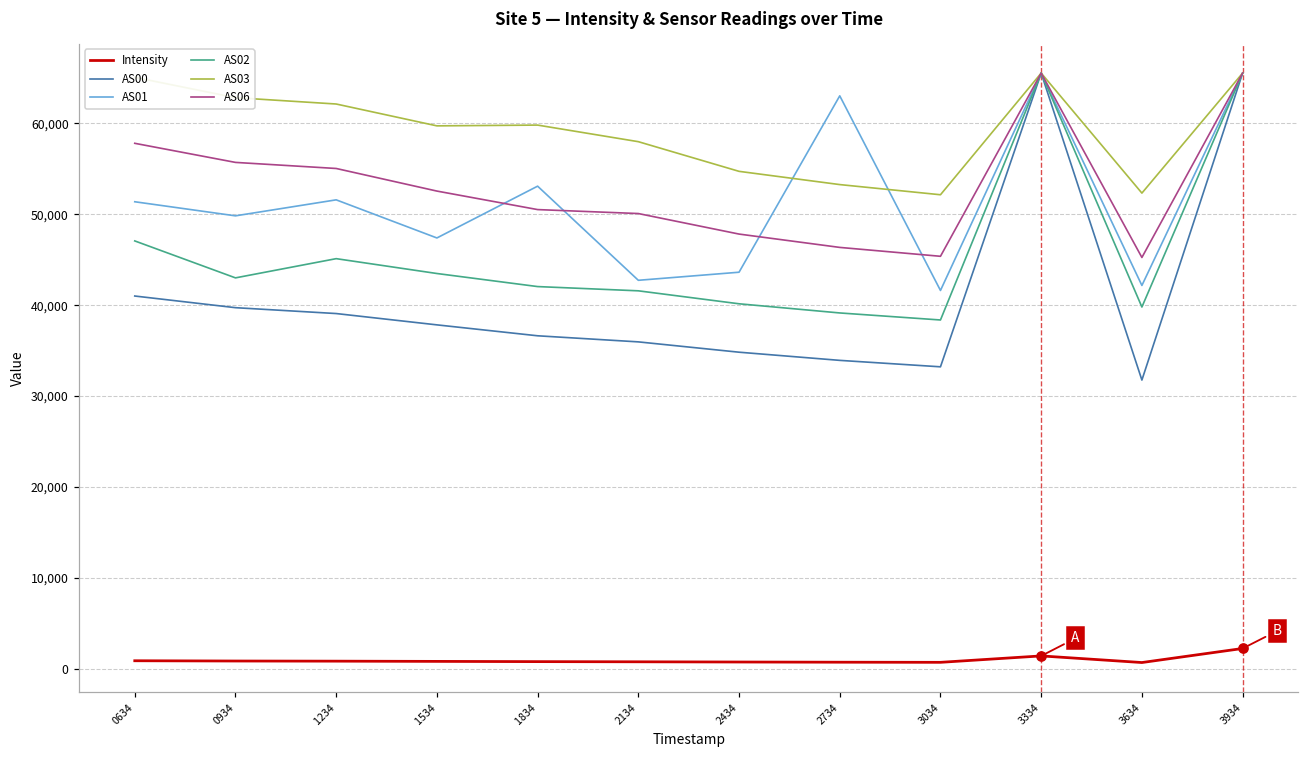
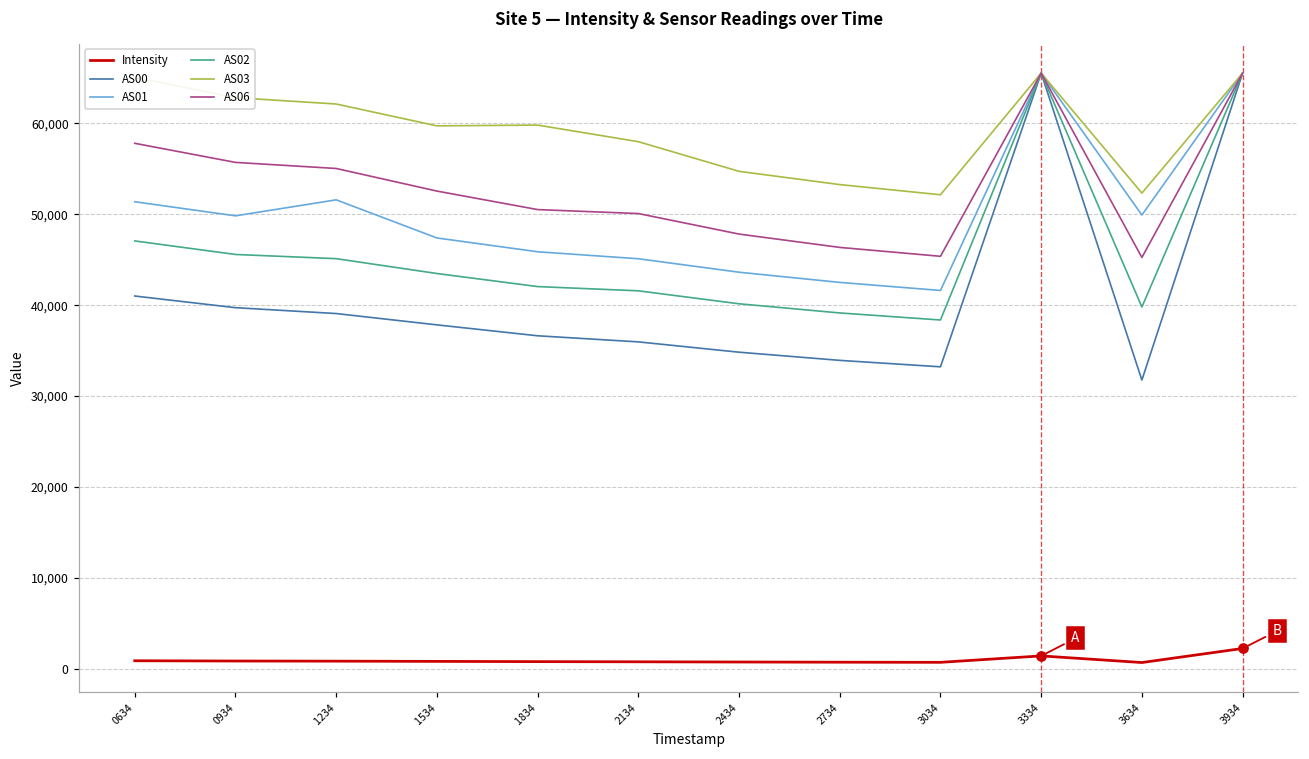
AS02, 0934: 43,000 -> 46,000
AS01, 1834: 53,000 -> 46,000
AS01, 2134: 43,000 -> 45,000
AS01, 2734: 63,000 -> 43,000
AS01, 3634: 42,000 -> 50,000
